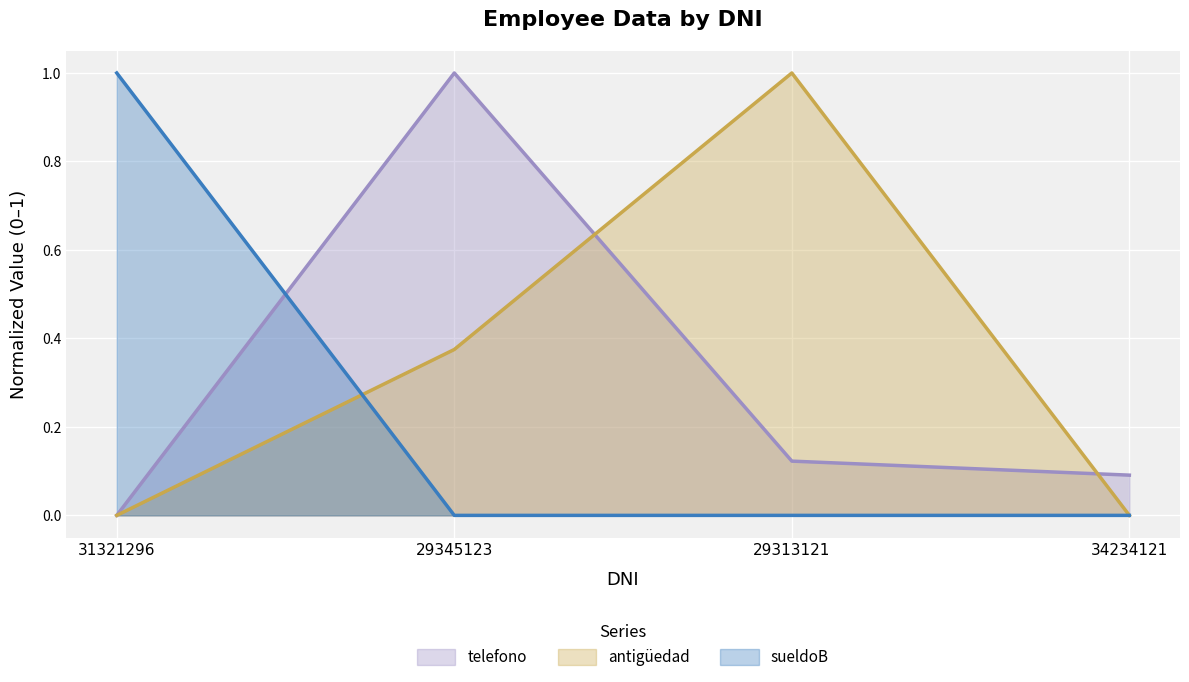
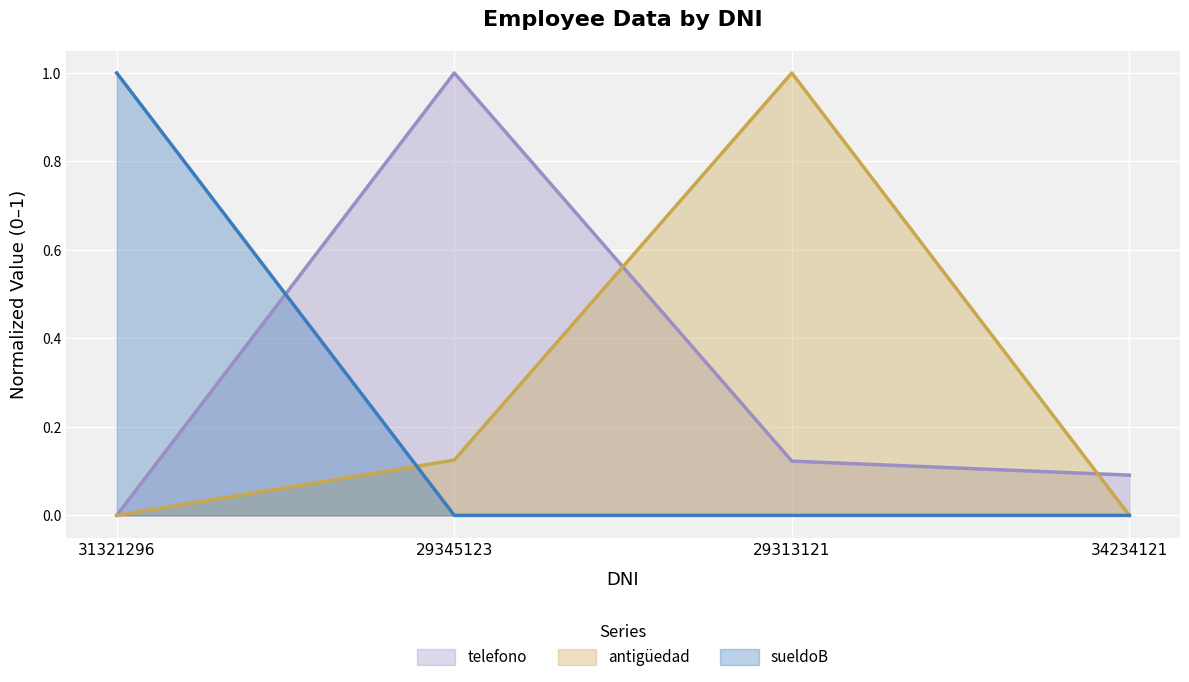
antigüedad, 29345123: 0.38 -> 0.13
